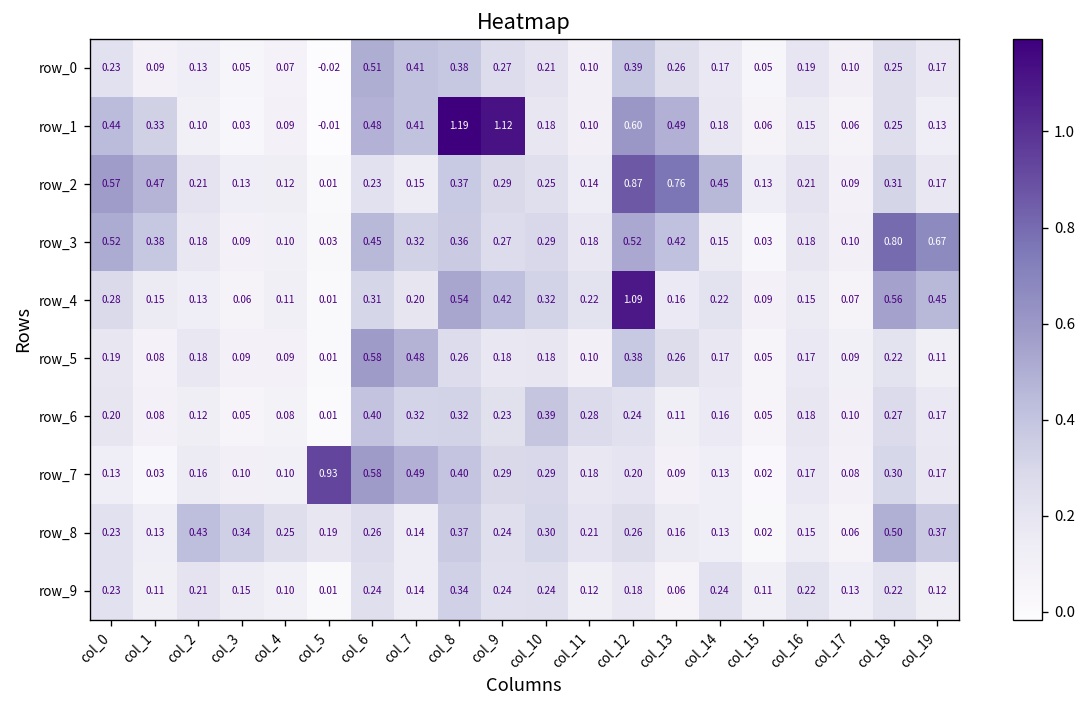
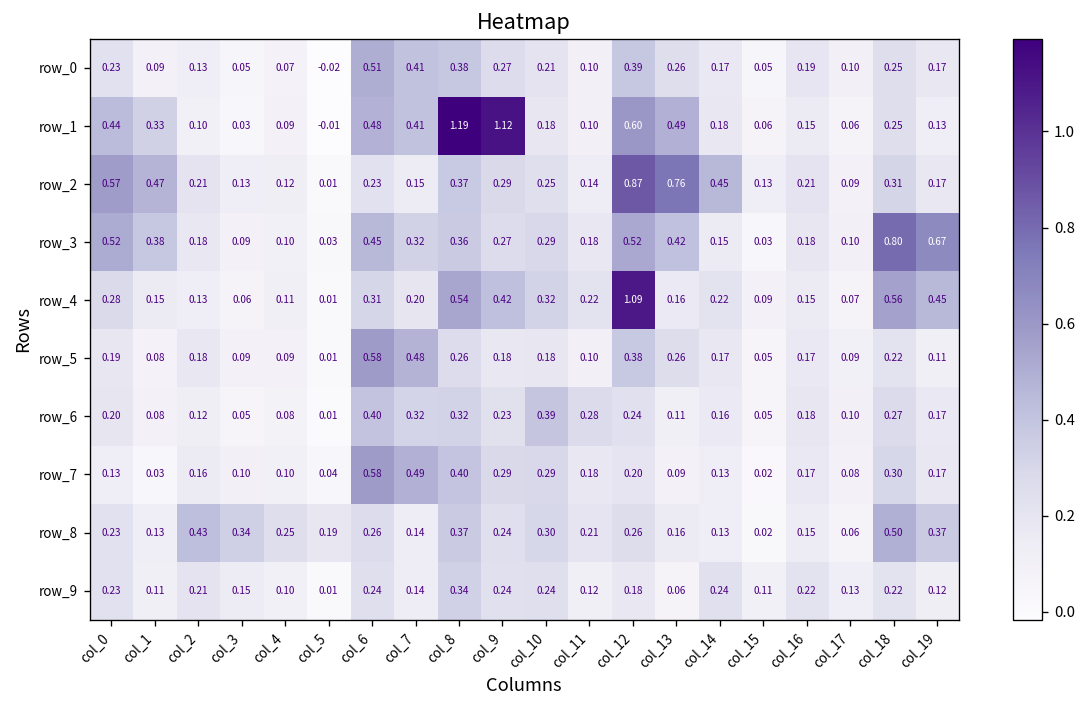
row_7, col_5: 0.93 -> 0.04
